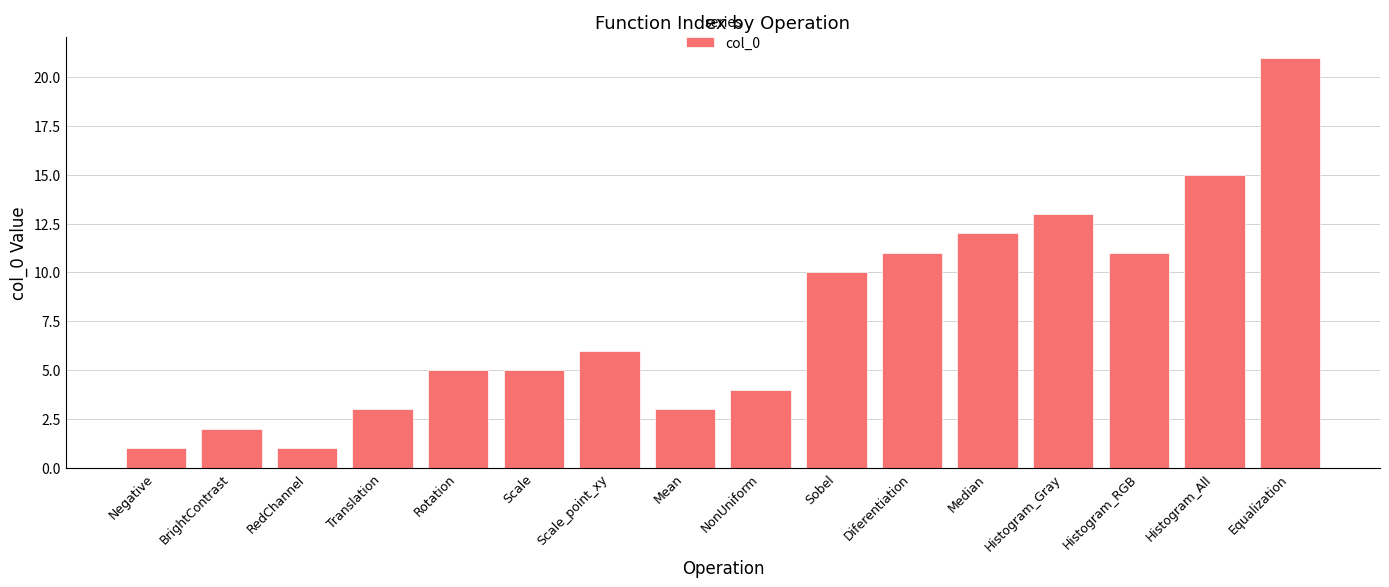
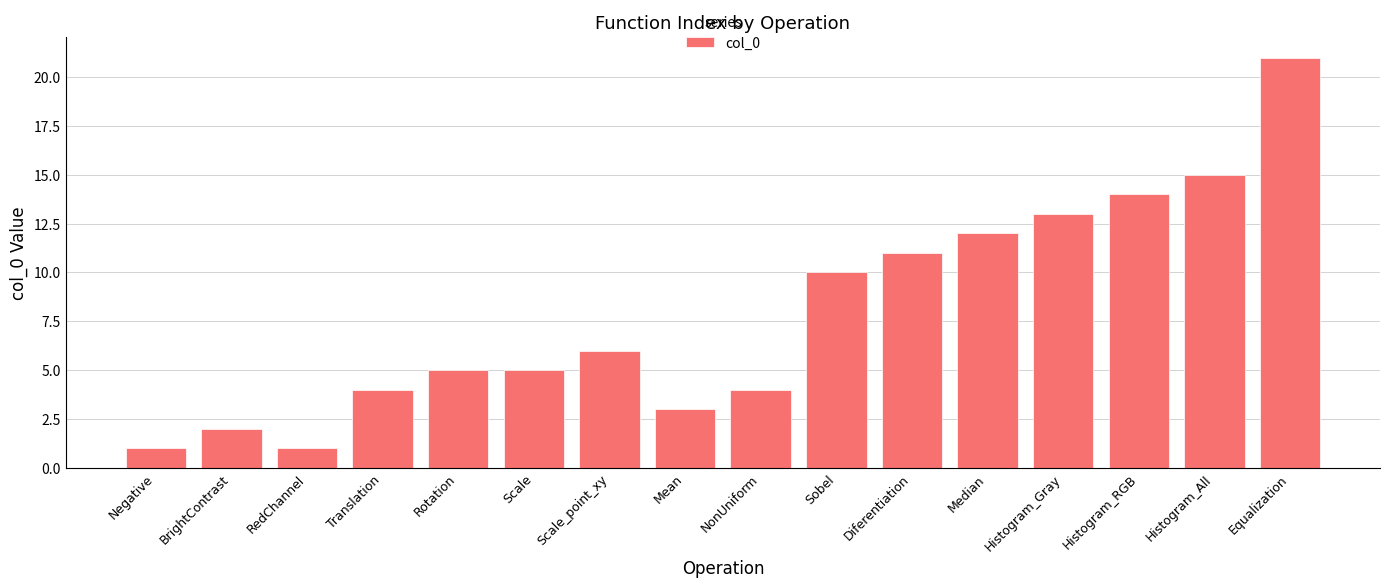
Translation: 3 -> 4
Histogram_RGB: 11 -> 14
